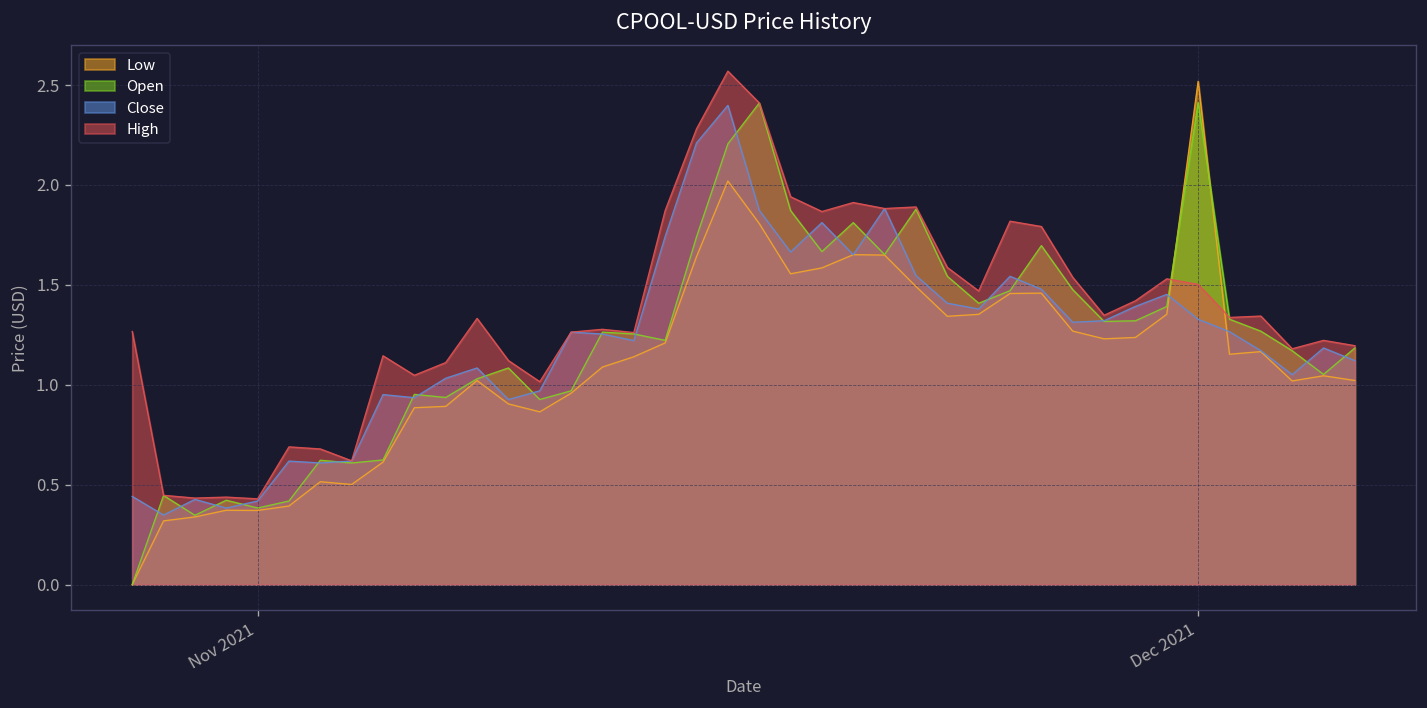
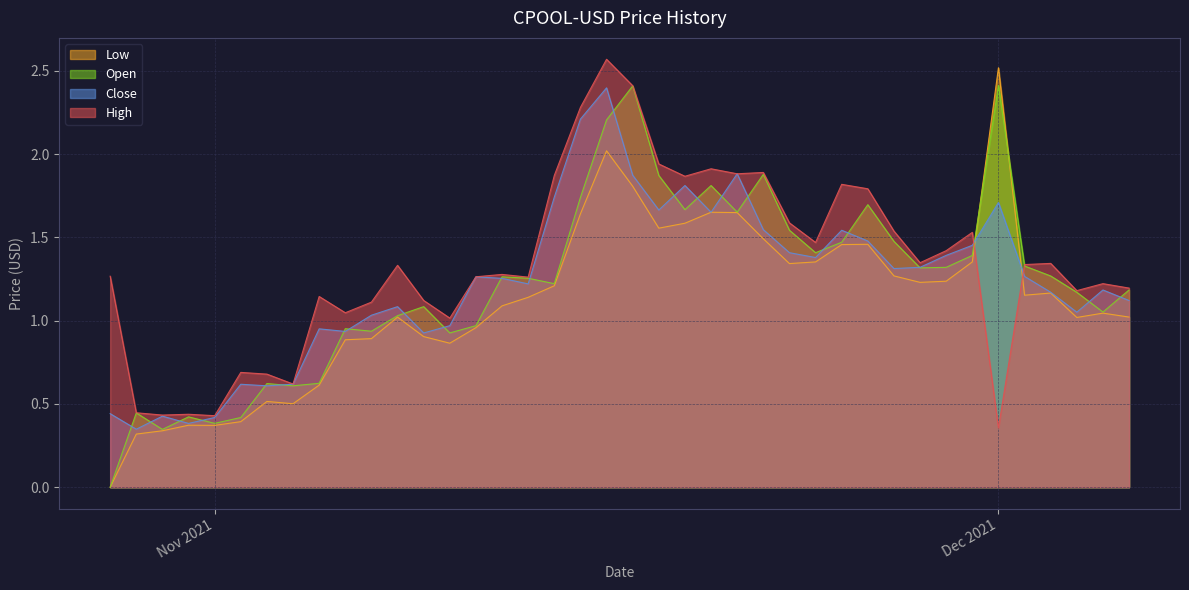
Close, Dec 2021: 1.33 -> 1.71
High, Dec 2021: 1.50 -> 0.36
